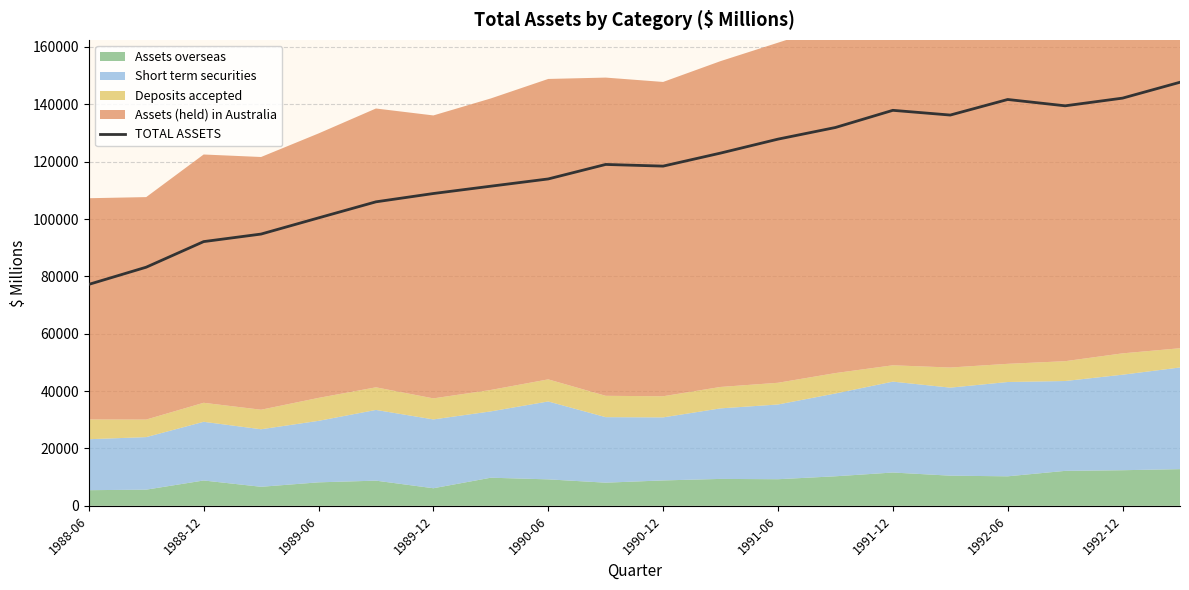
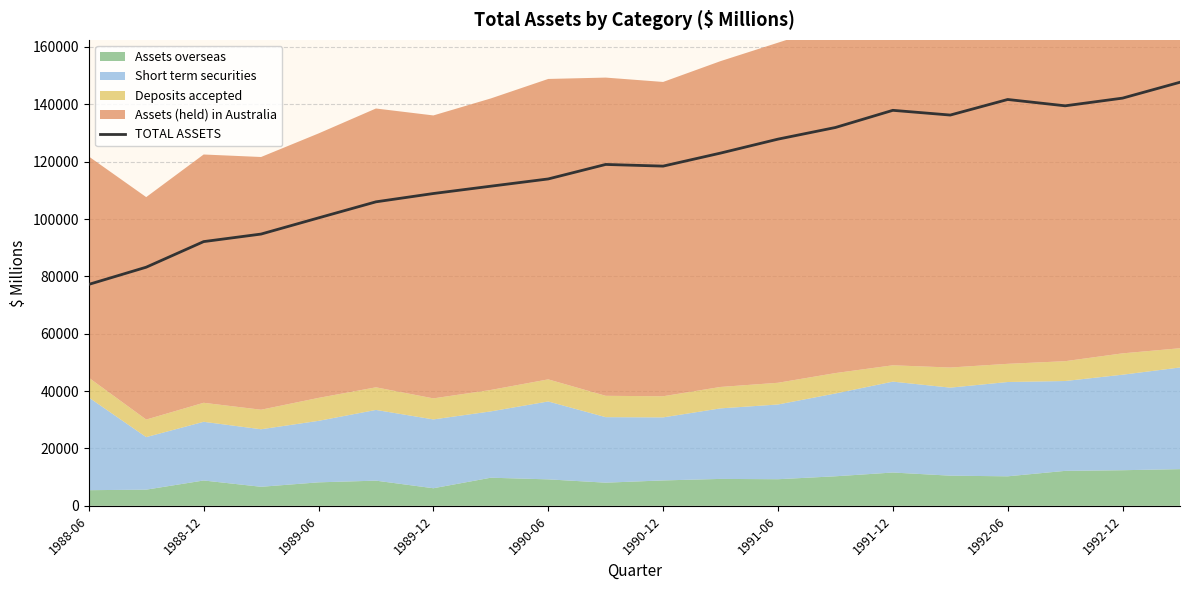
Short term securities, 1988-06: 18000 -> 32000
